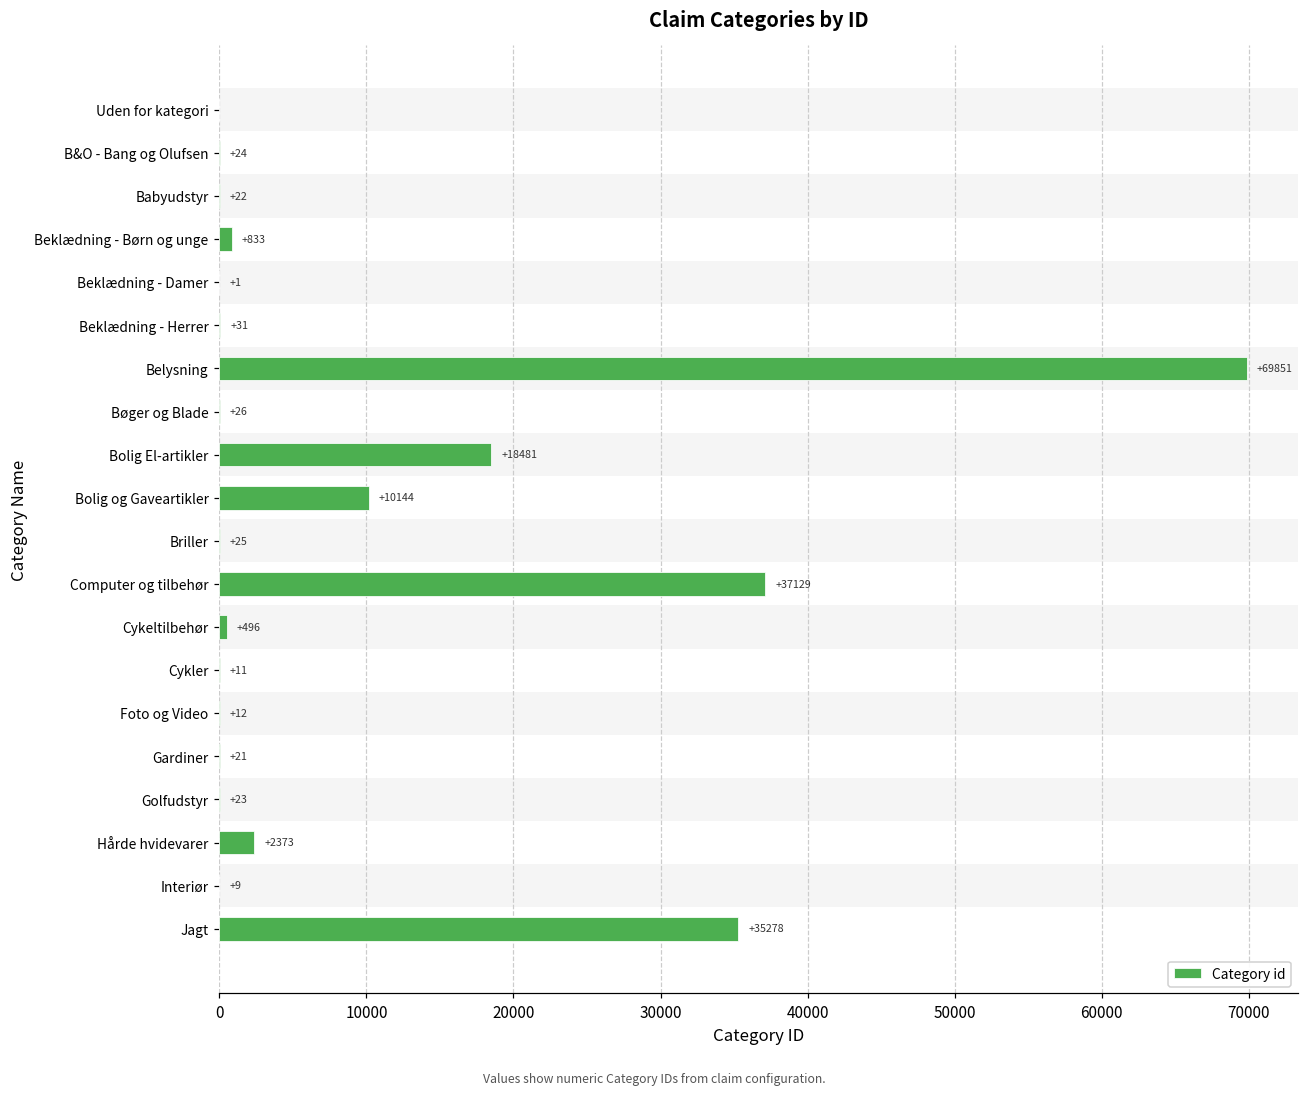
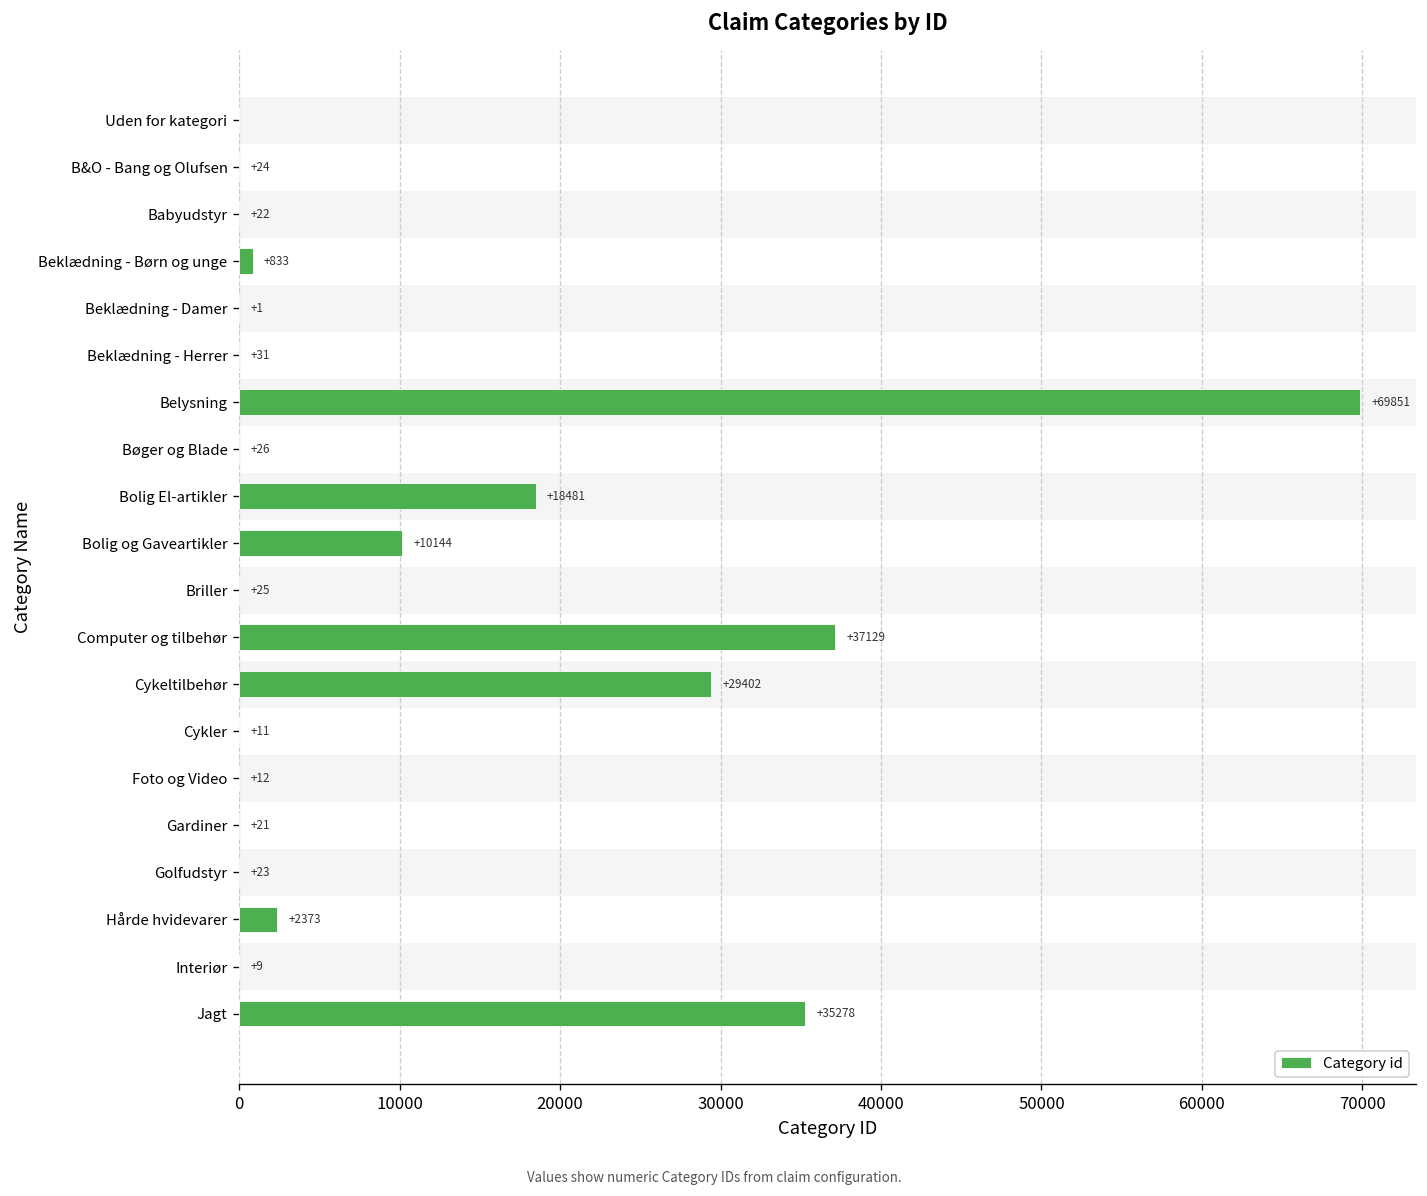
Cykeltilbehør: +496 -> +29402
